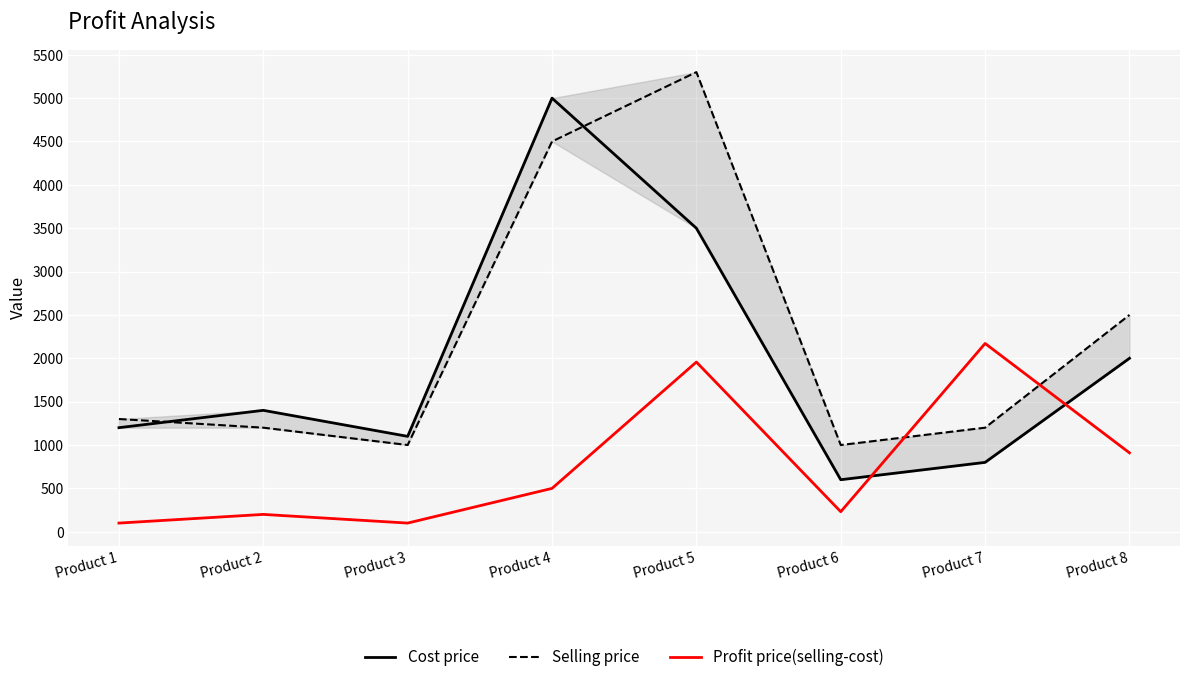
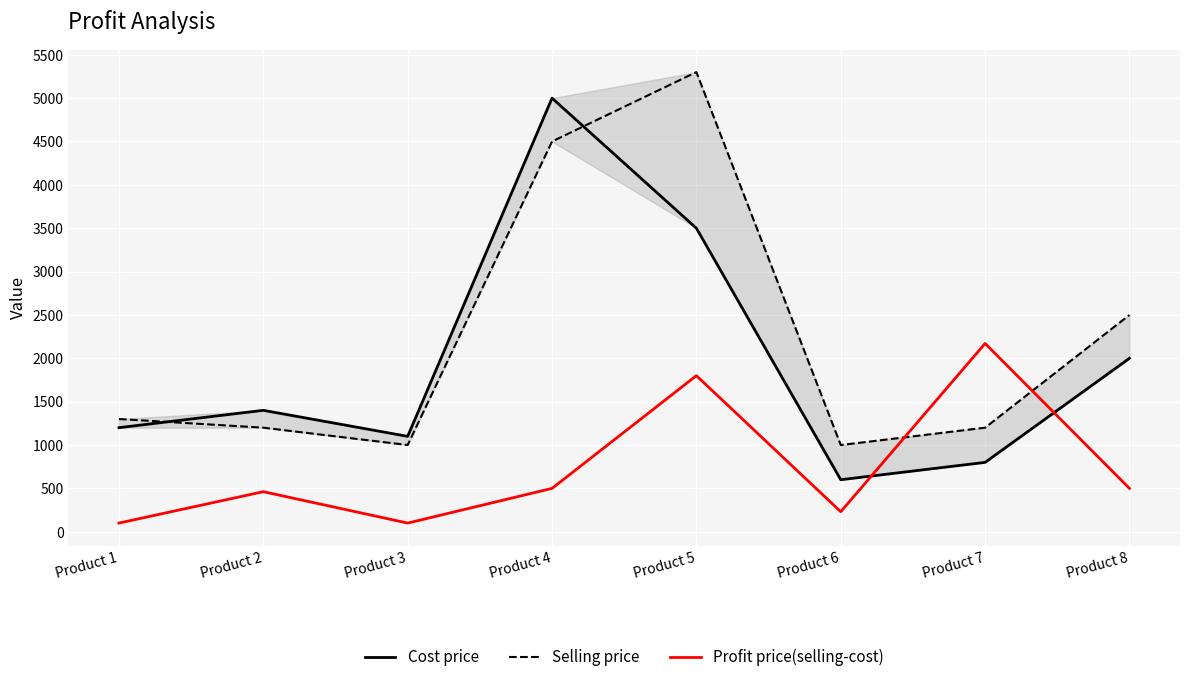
Profit price(selling-cost), Product 2: 200 -> 500
Profit price(selling-cost), Product 5: 2000 -> 1800
Profit price(selling-cost), Product 8: 900 -> 500
